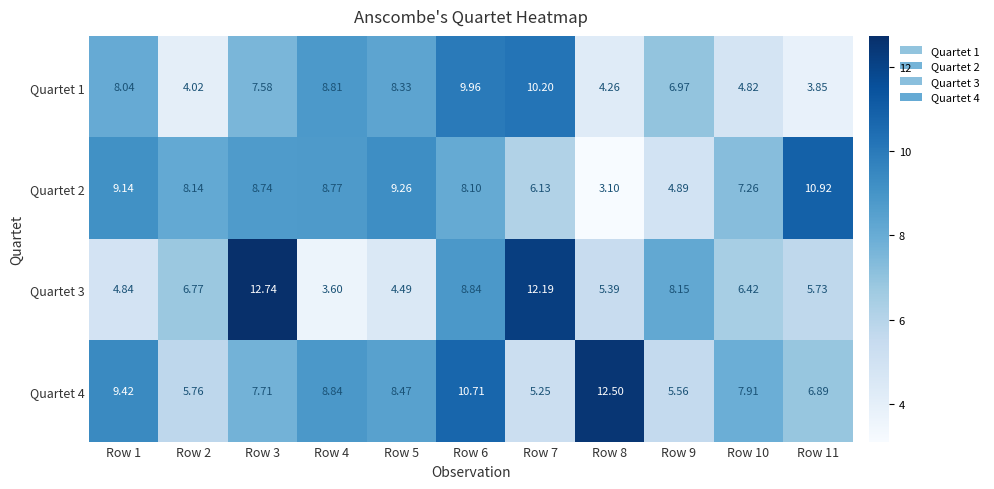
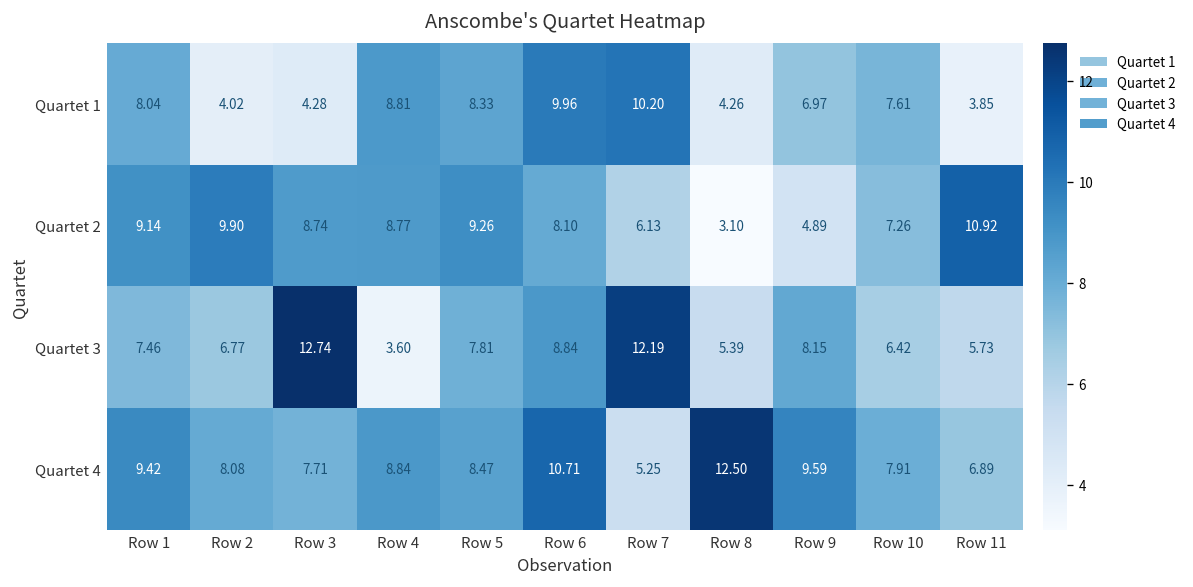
Quartet 1, Row 3: 7.58 -> 4.28
Quartet 1, Row 10: 4.82 -> 7.61
Quartet 2, Row 2: 8.14 -> 9.90
Quartet 3, Row 1: 4.84 -> 7.46
Quartet 3, Row 5: 4.49 -> 7.81
Quartet 4, Row 2: 5.76 -> 8.08
Quartet 4, Row 9: 5.56 -> 9.59
